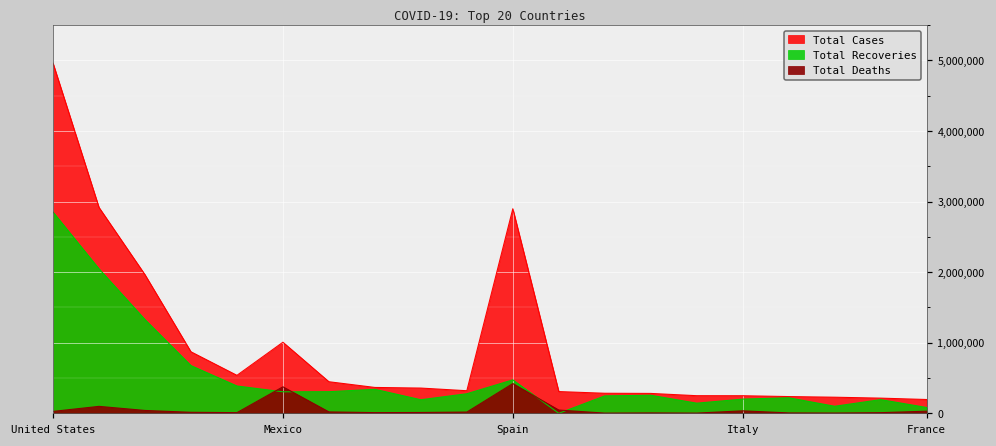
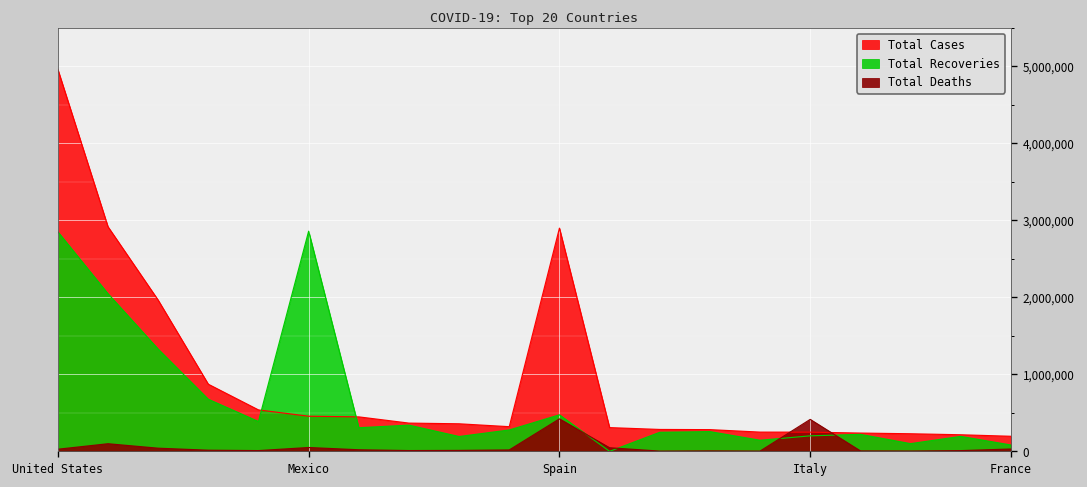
Total Cases, Mexico: 1,000,000 -> 500,000
Total Recoveries, Mexico: 300,000 -> 2,900,000
Total Deaths, Mexico: 400,000 -> 0
Total Deaths, Italy: 0 -> 400,000
